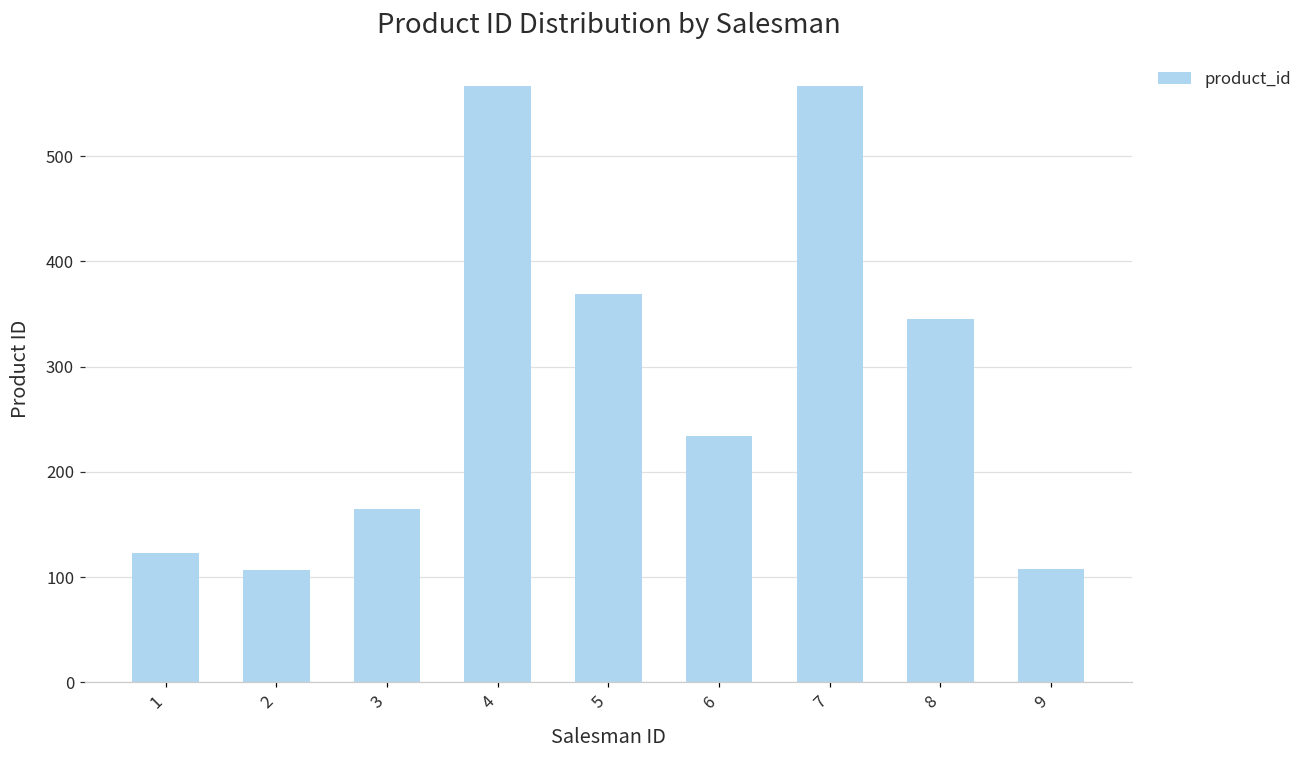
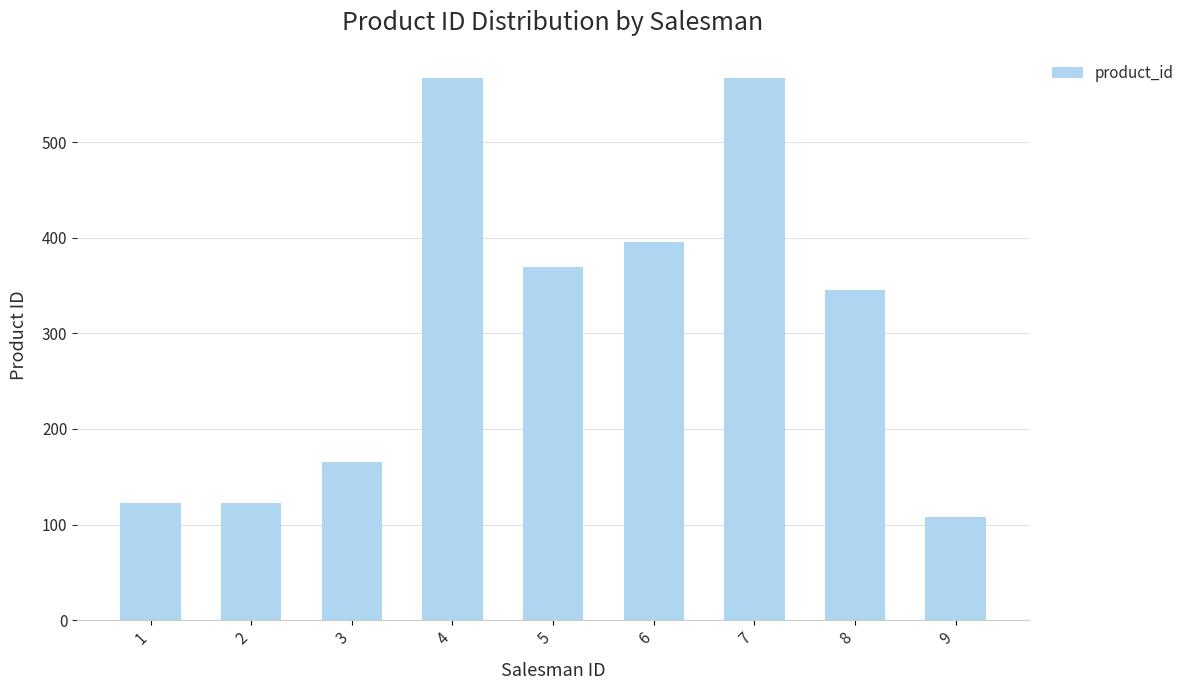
2: 110 -> 120
6: 230 -> 400
